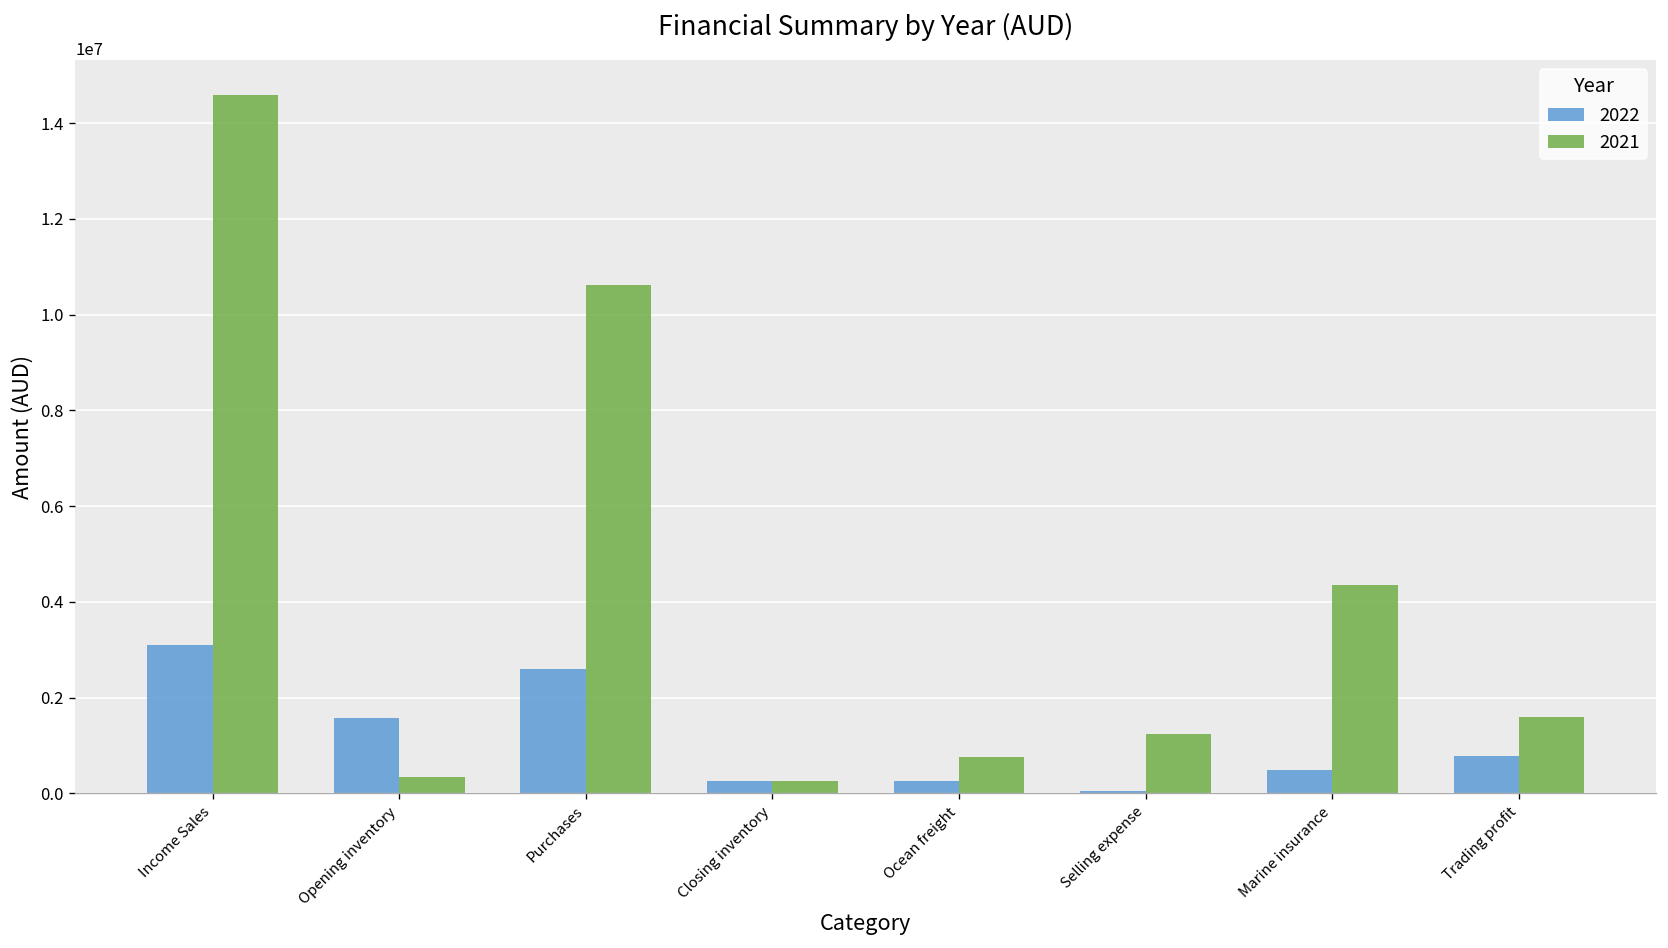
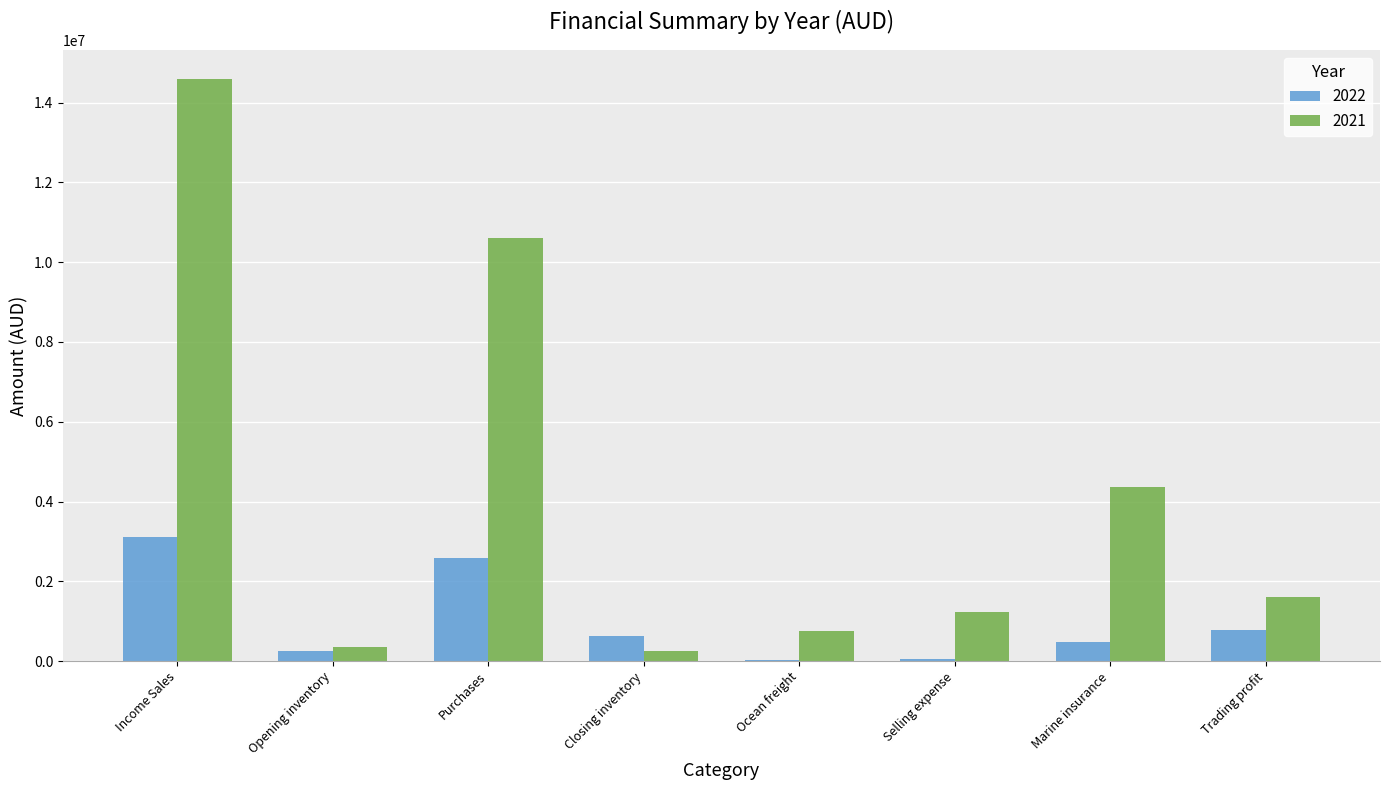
2022, Opening inventory: 1600000 -> 300000
2022, Closing inventory: 300000 -> 600000
2022, Ocean freight: 300000 -> 0
